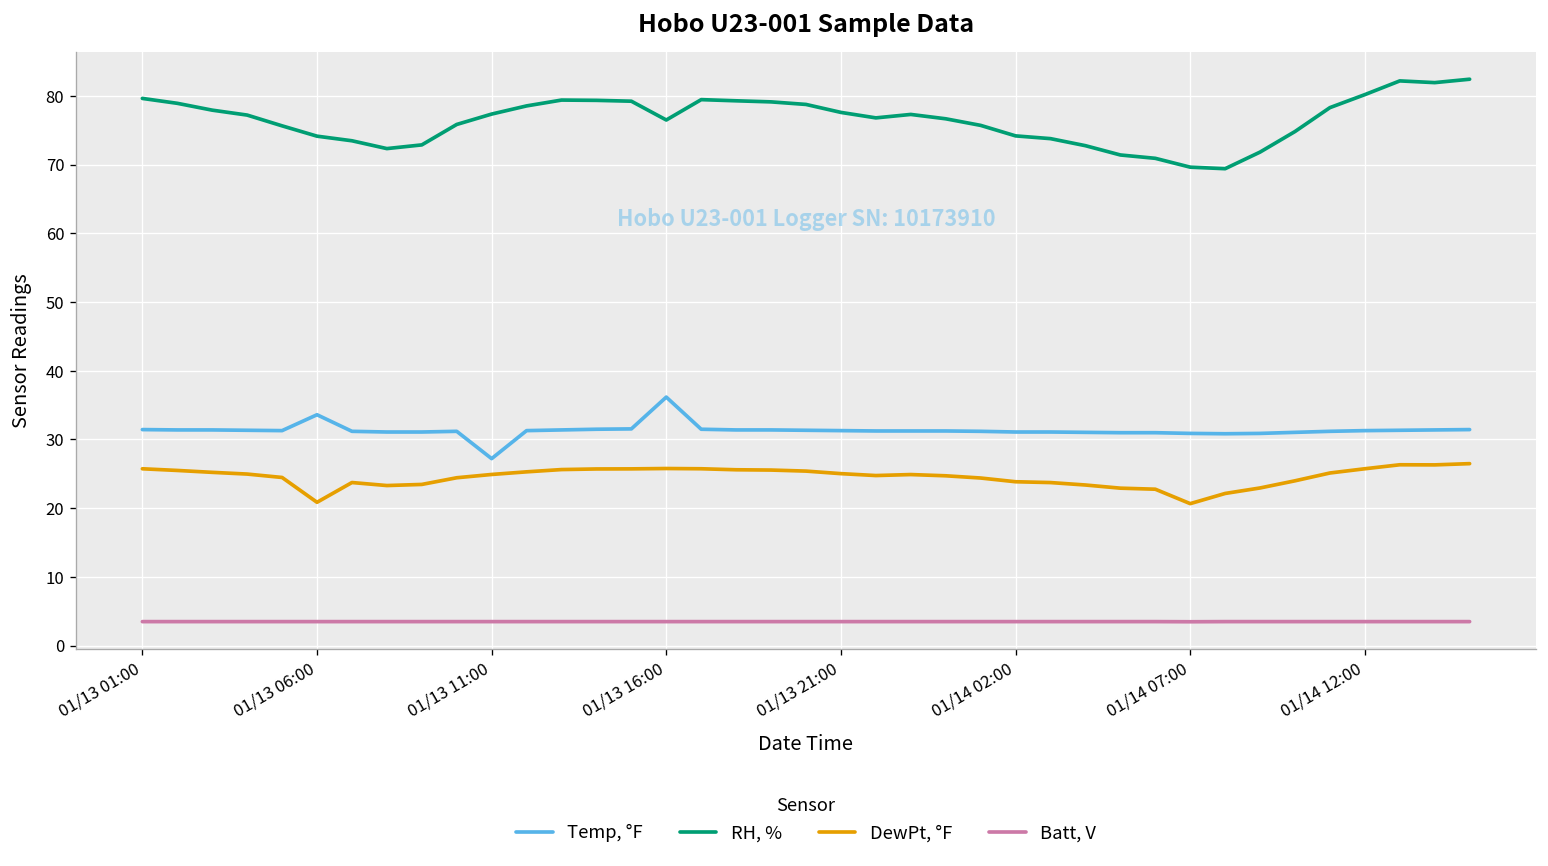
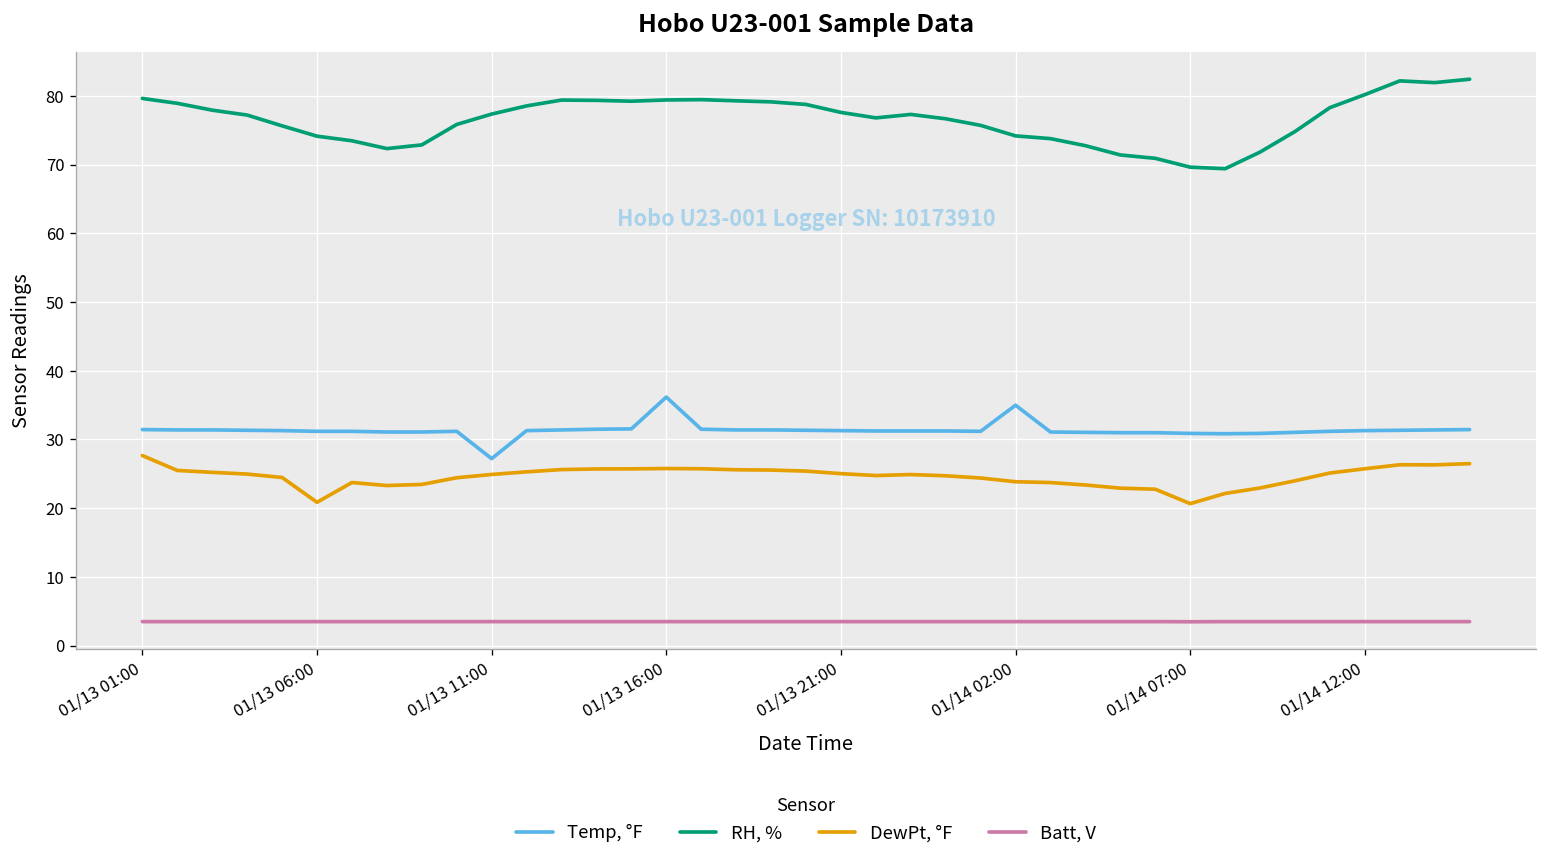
DewPt, °F, 01/13 01:00: 26 -> 28
Temp, °F, 01/13 06:00: 34 -> 31
RH, %, 01/13 16:00: 77 -> 79
Temp, °F, 01/14 02:00: 31 -> 35
